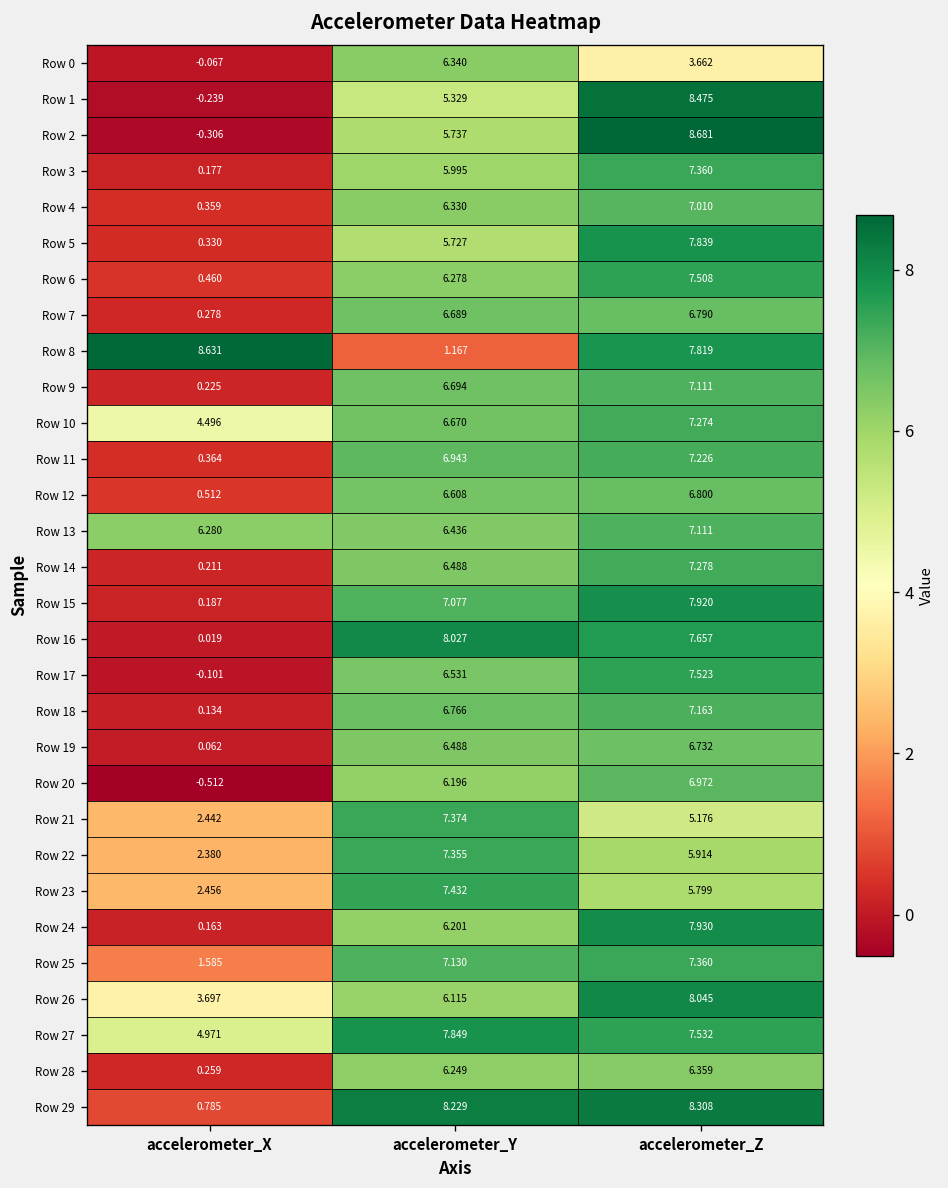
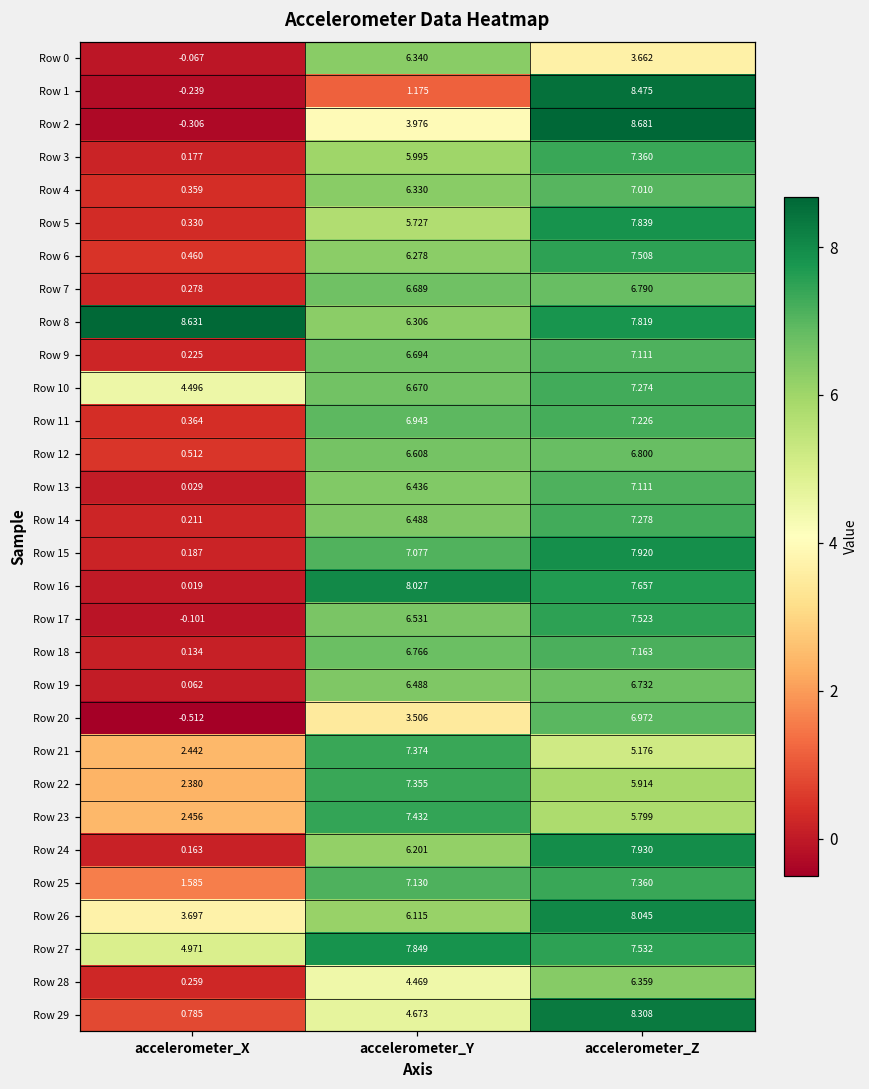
Row 1, accelerometer_Y: 5.329 -> 1.175
Row 2, accelerometer_Y: 5.737 -> 3.976
Row 8, accelerometer_Y: 1.167 -> 6.306
Row 13, accelerometer_X: 6.280 -> 0.029
Row 20, accelerometer_Y: 6.196 -> 3.506
Row 28, accelerometer_Y: 6.249 -> 4.469
Row 29, accelerometer_Y: 8.229 -> 4.673
